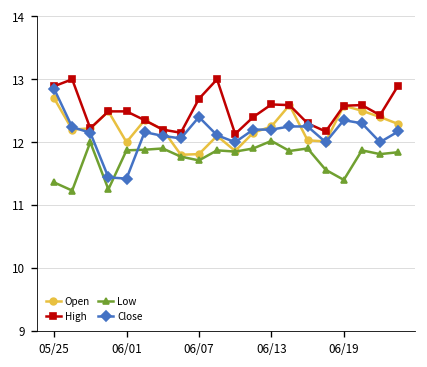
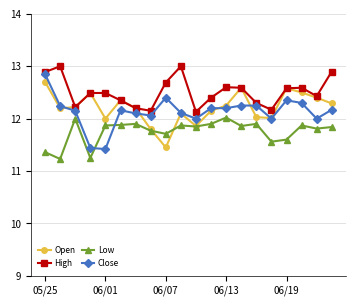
Open, 06/07: 11.8 -> 11.5
Low, 06/19: 11.4 -> 11.6
